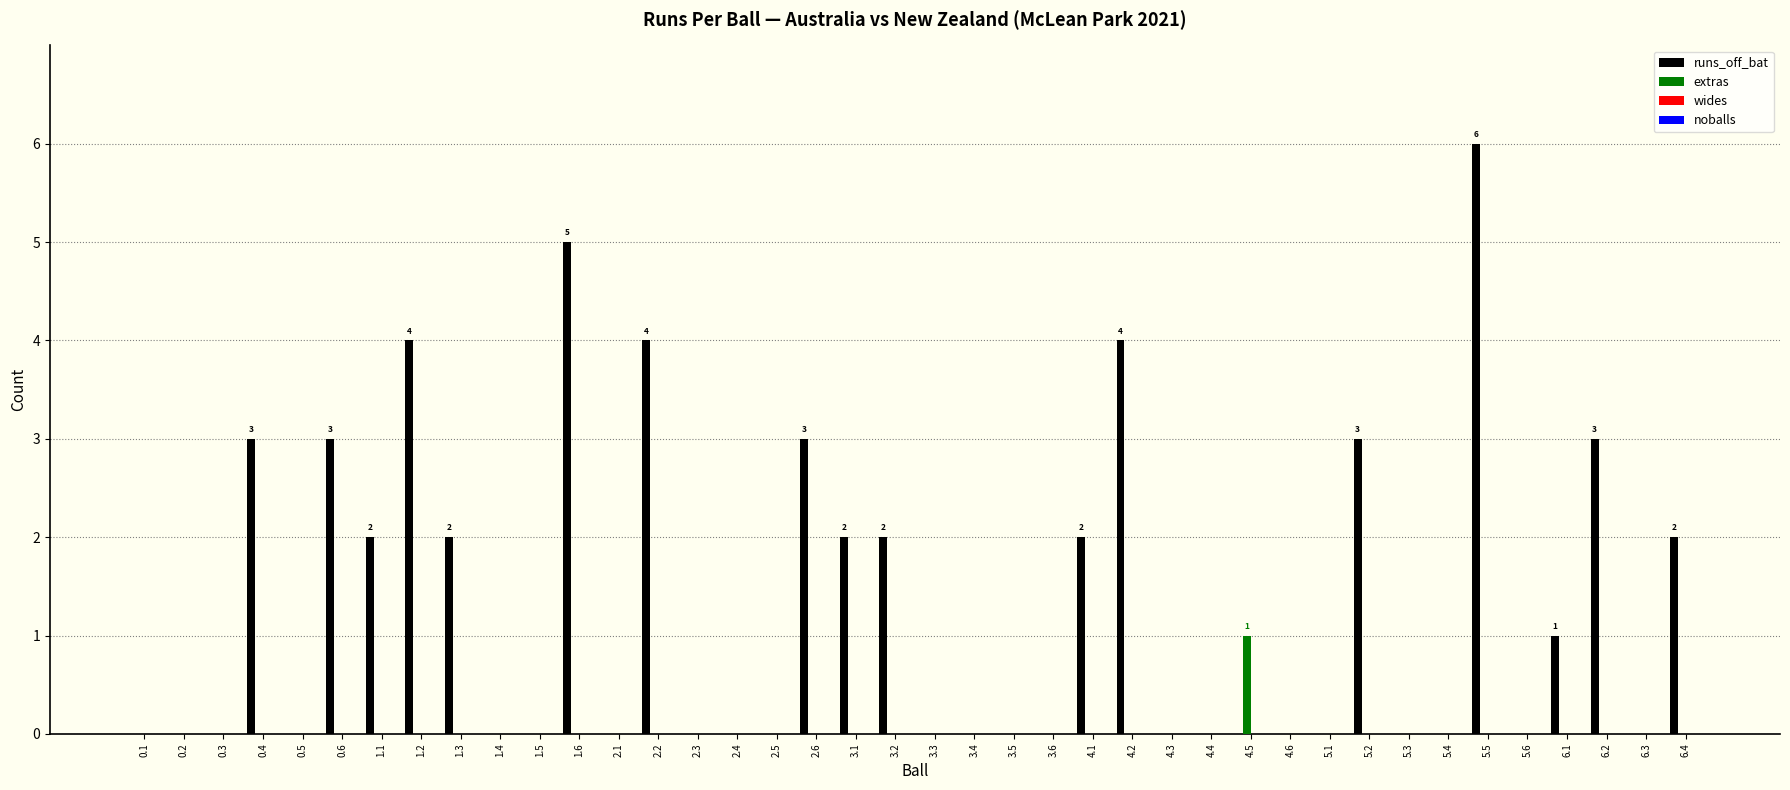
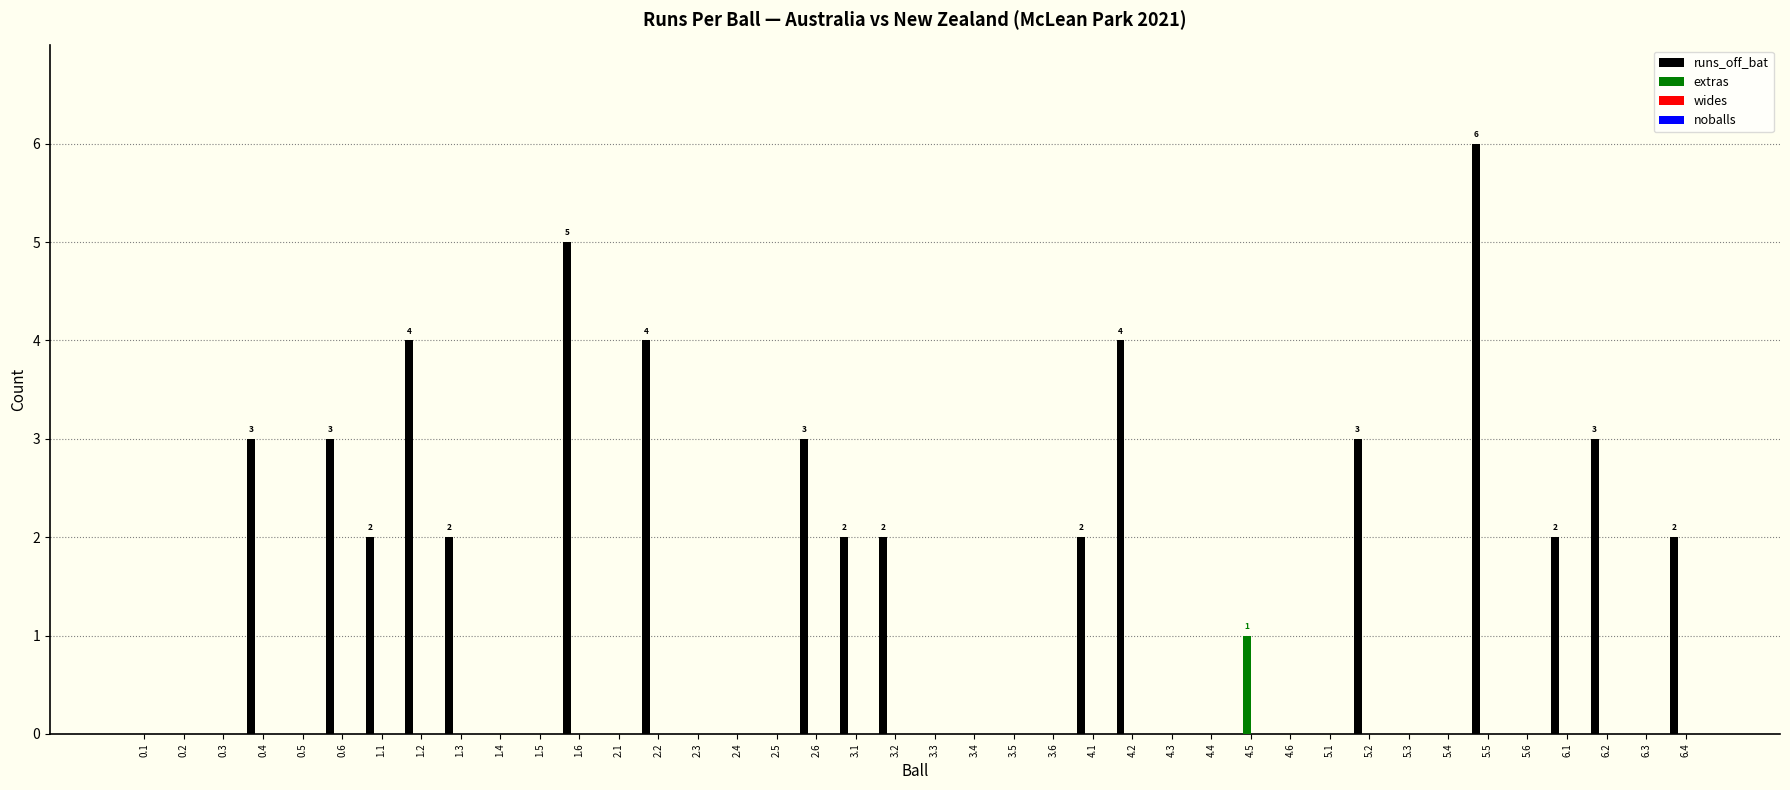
runs_off_bat, 6.1: 1 -> 2
